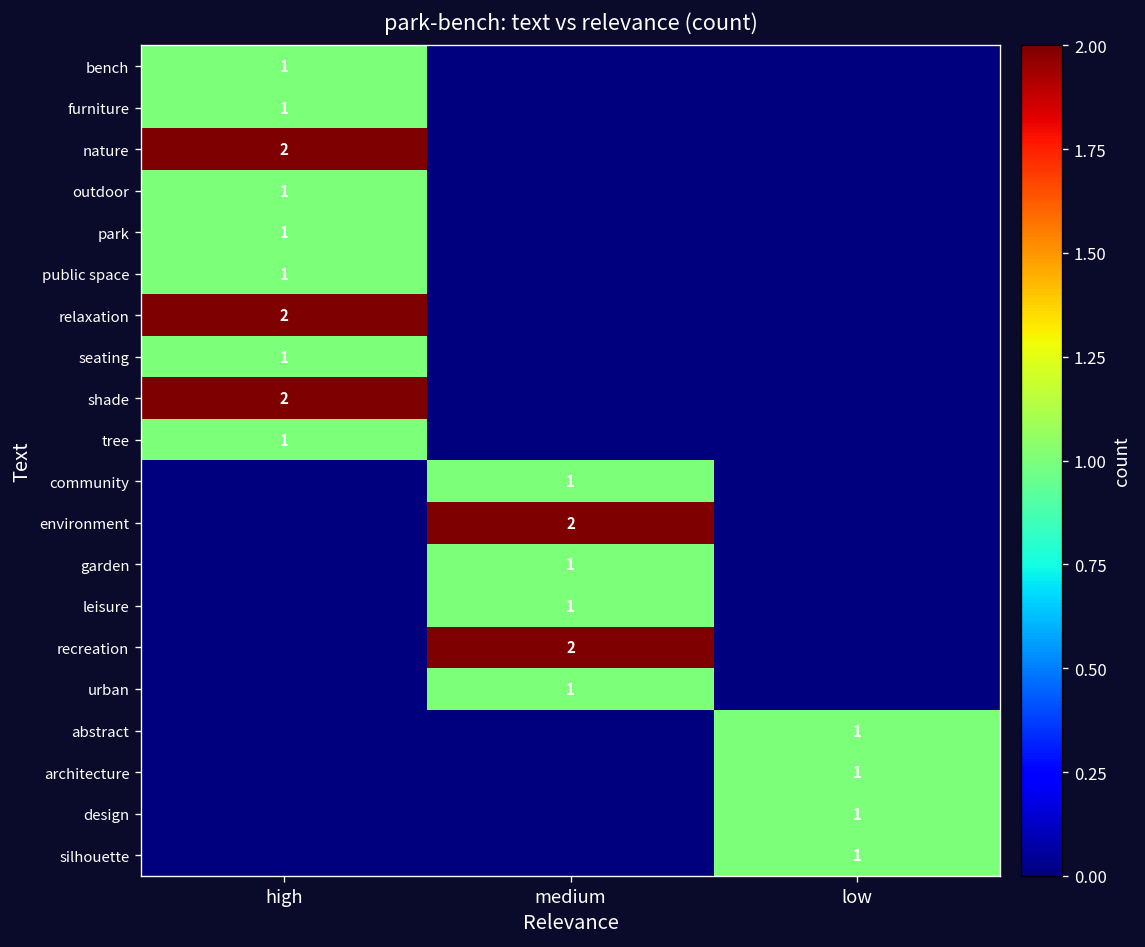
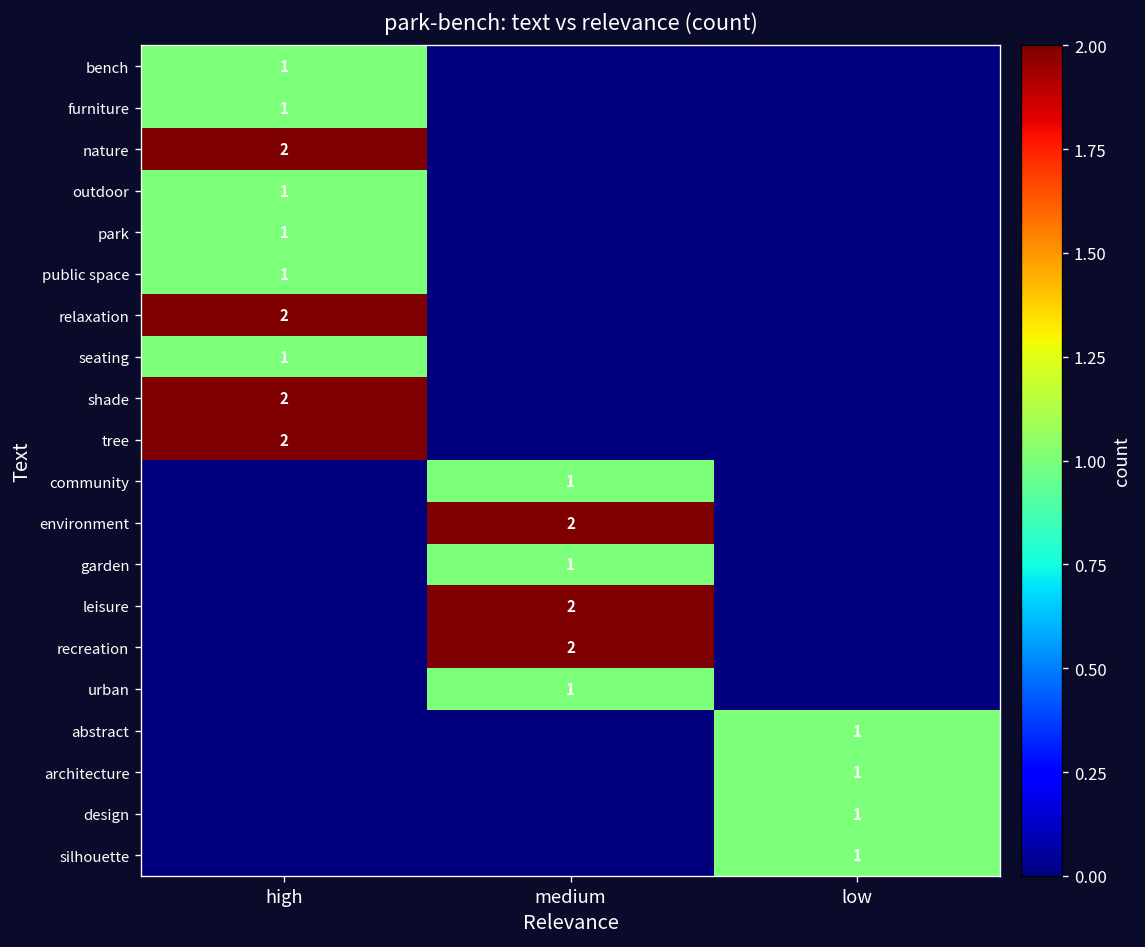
tree, high: 1 -> 2
leisure, medium: 1 -> 2
